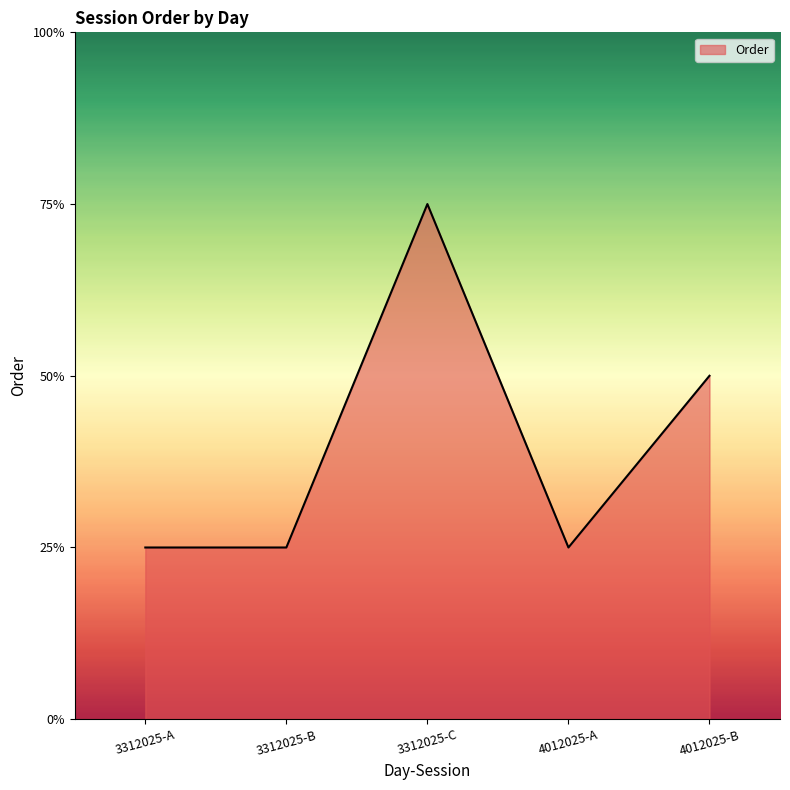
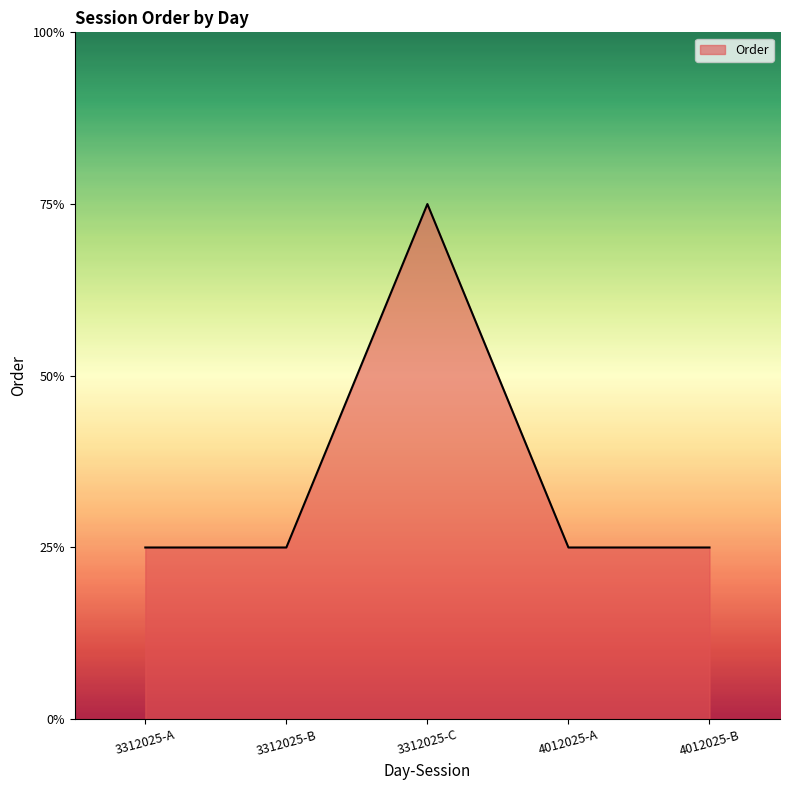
4012025-B: 50% -> 25%
